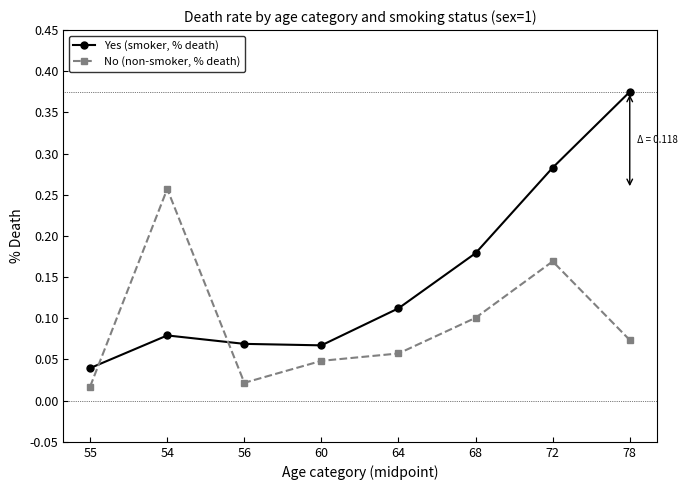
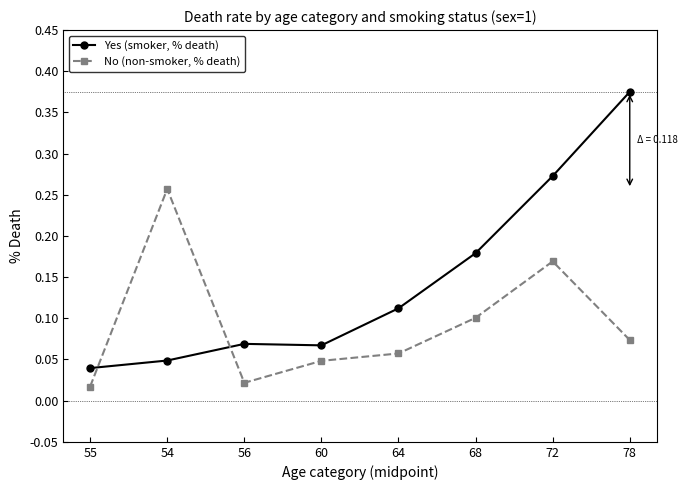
Yes (smoker, % death), 54: 0.08 -> 0.05
Yes (smoker, % death), 72: 0.28 -> 0.27
